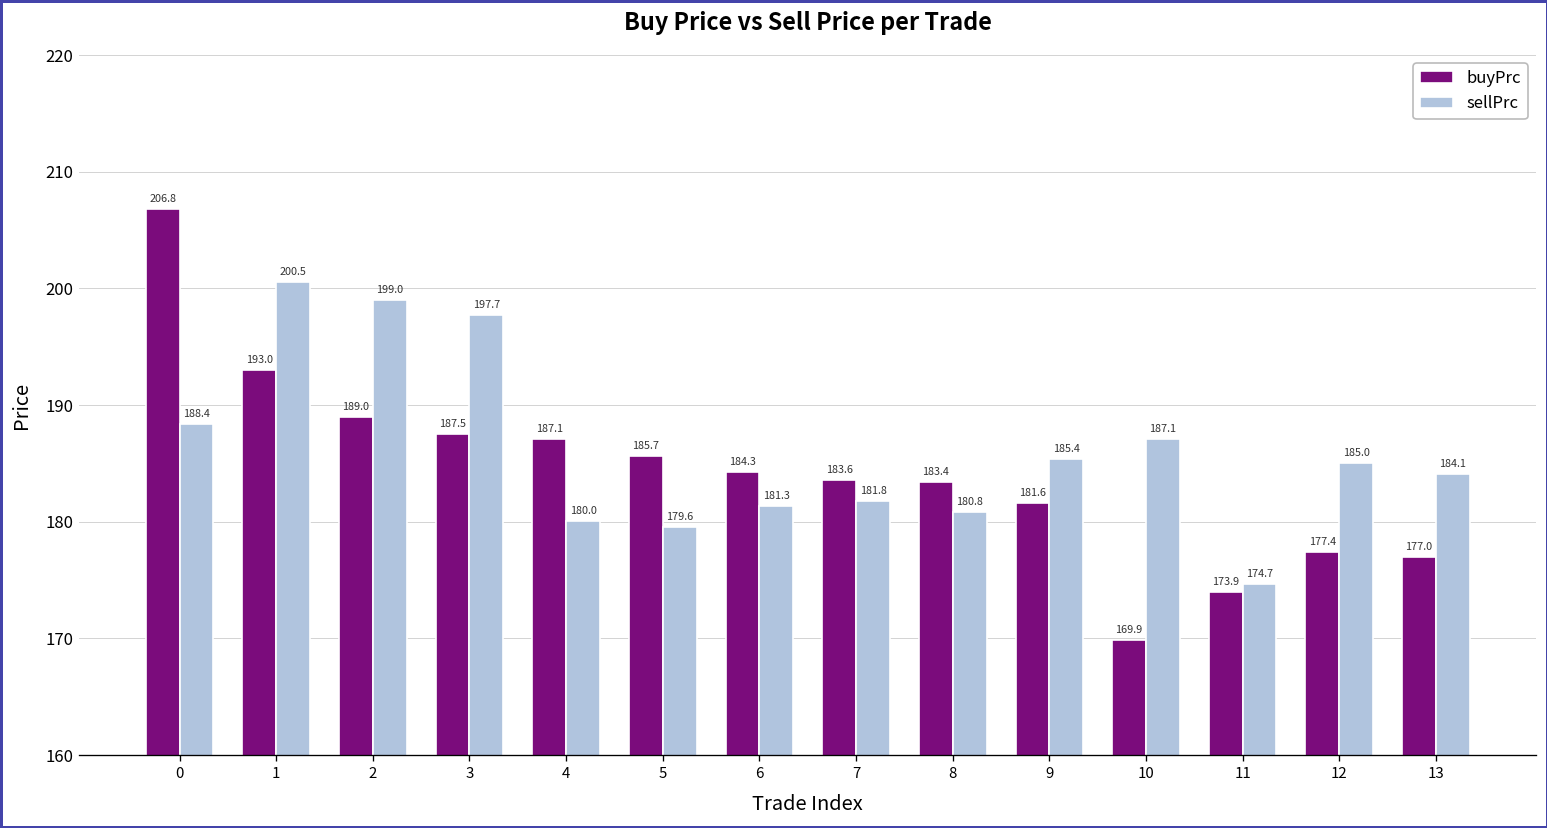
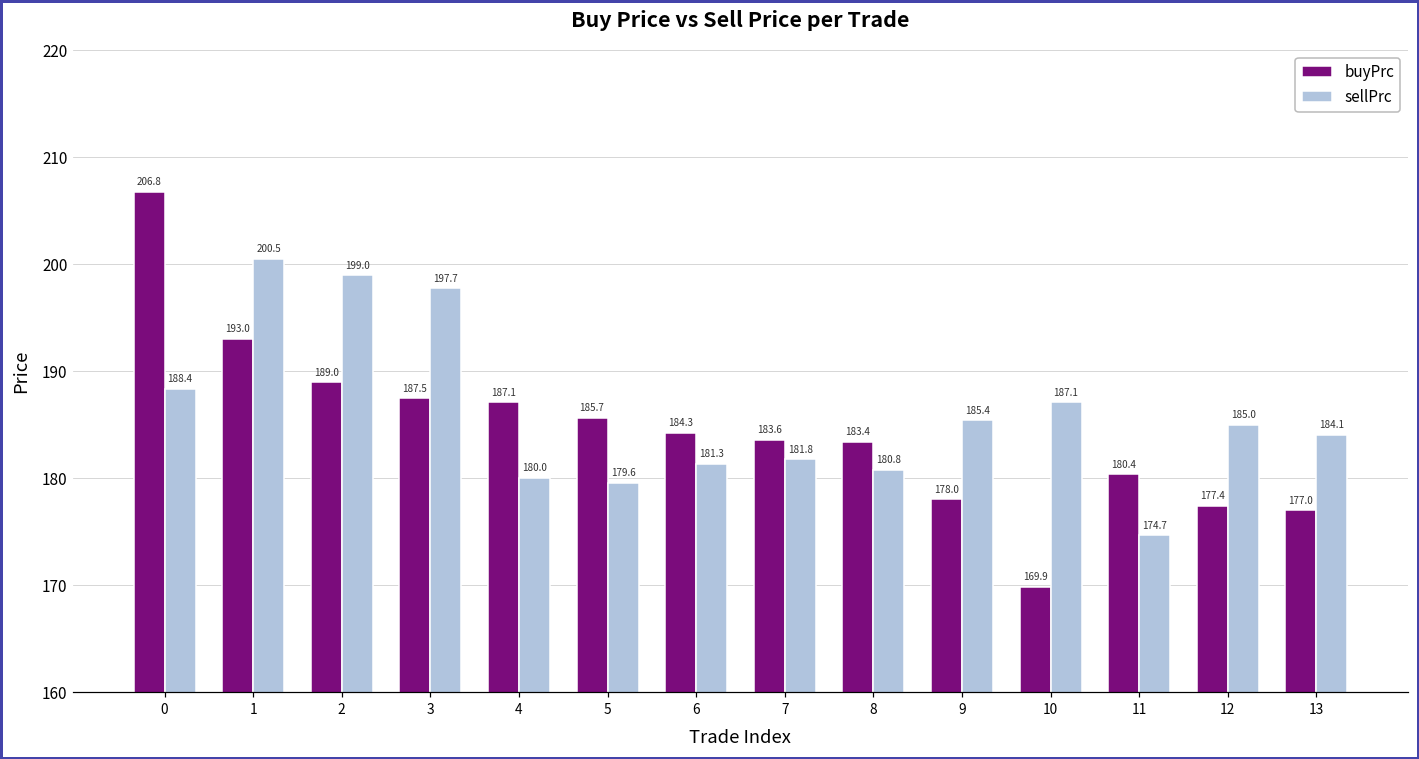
buyPrc, 9: 181.6 -> 178.0
buyPrc, 11: 173.9 -> 180.4
